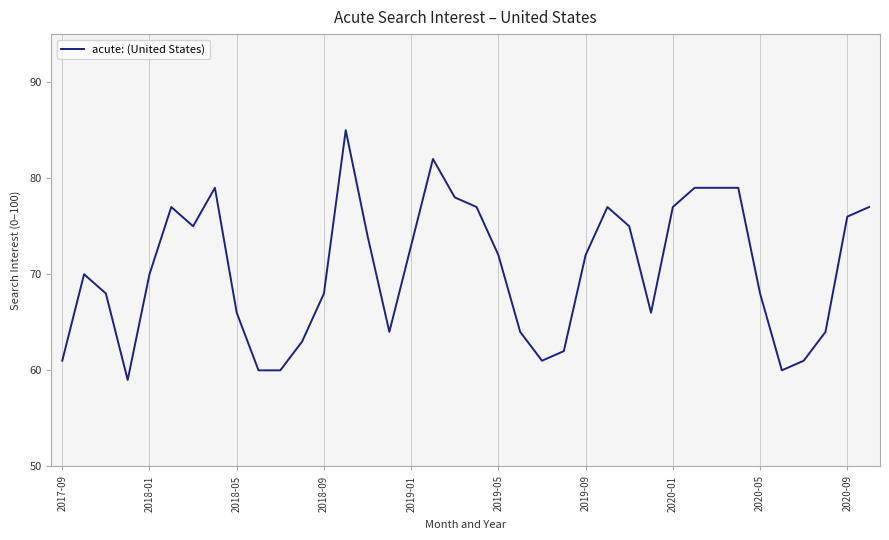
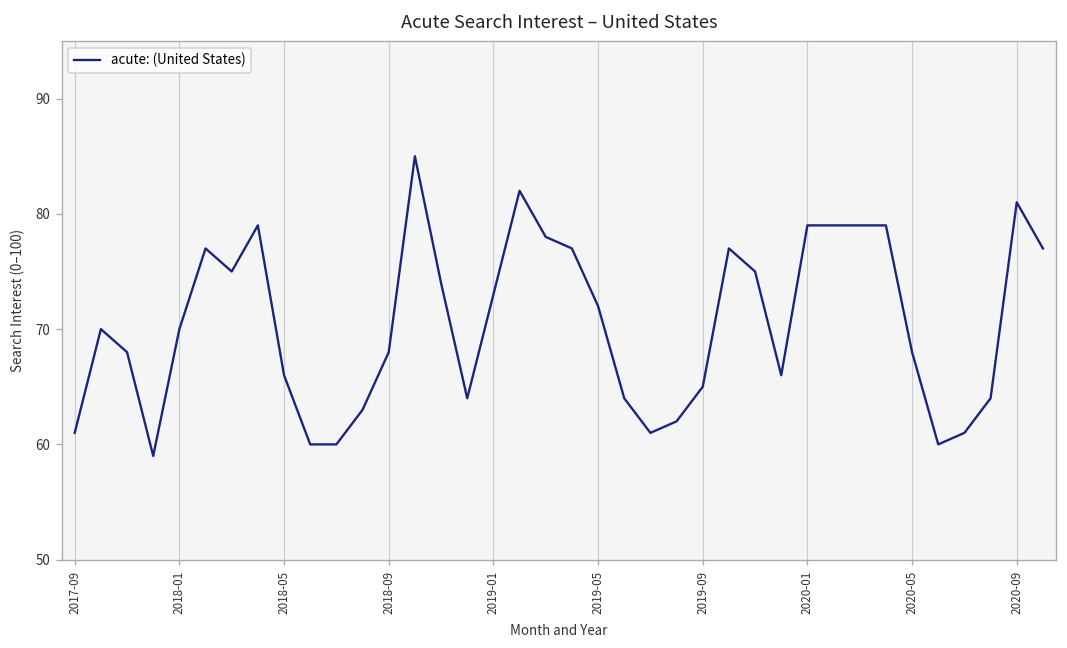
2019-09: 72 -> 65
2020-01: 77 -> 79
2020-09: 76 -> 81
